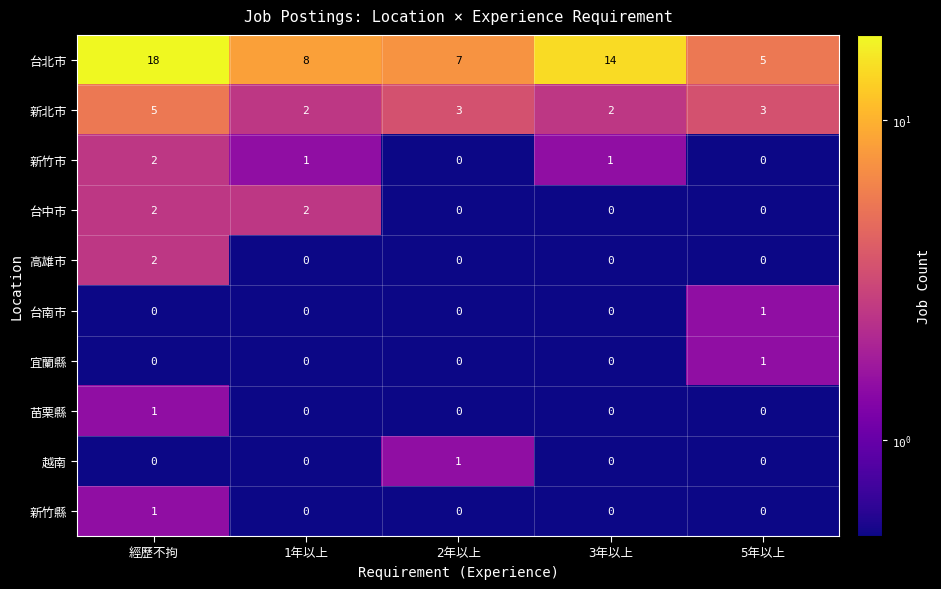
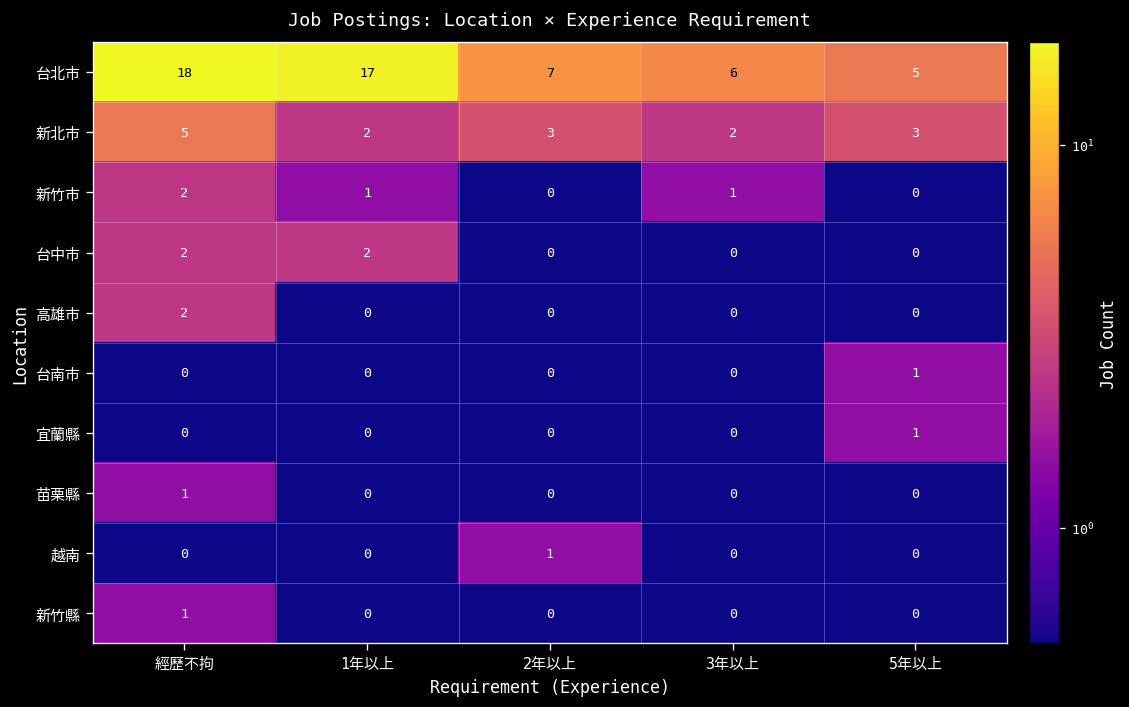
台北市, 1年以上: 8 -> 17
台北市, 3年以上: 14 -> 6
